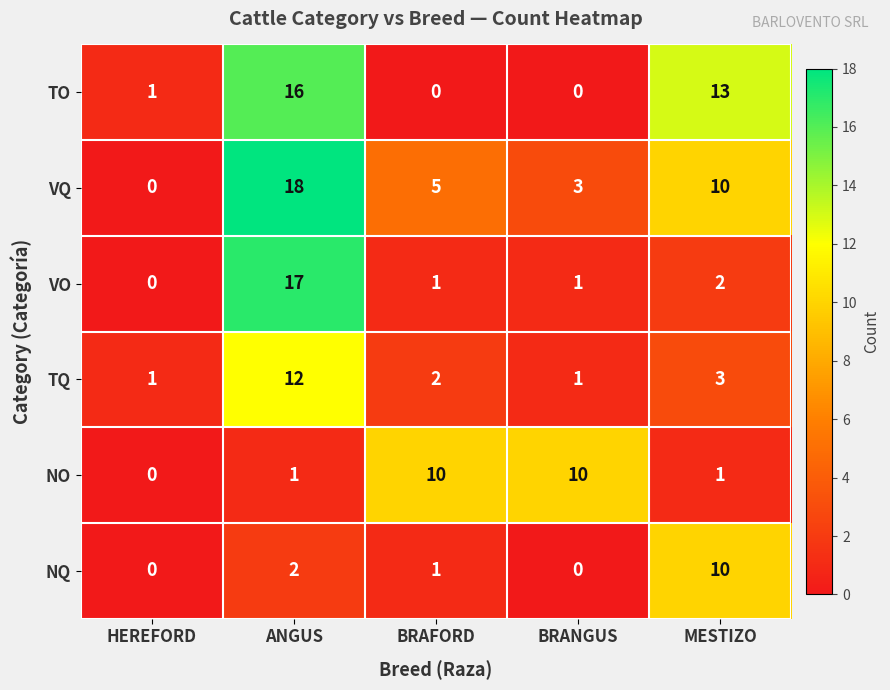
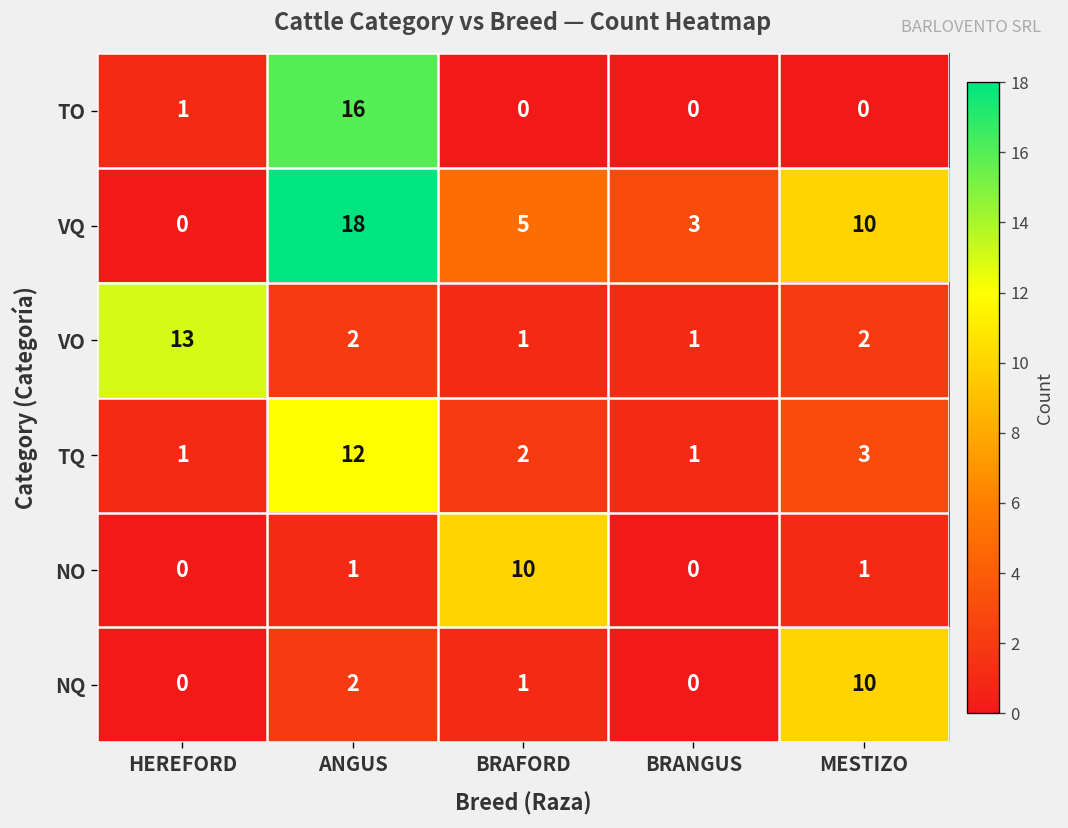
TO, MESTIZO: 13 -> 0
VO, HEREFORD: 0 -> 13
VO, ANGUS: 17 -> 2
NO, BRANGUS: 10 -> 0
